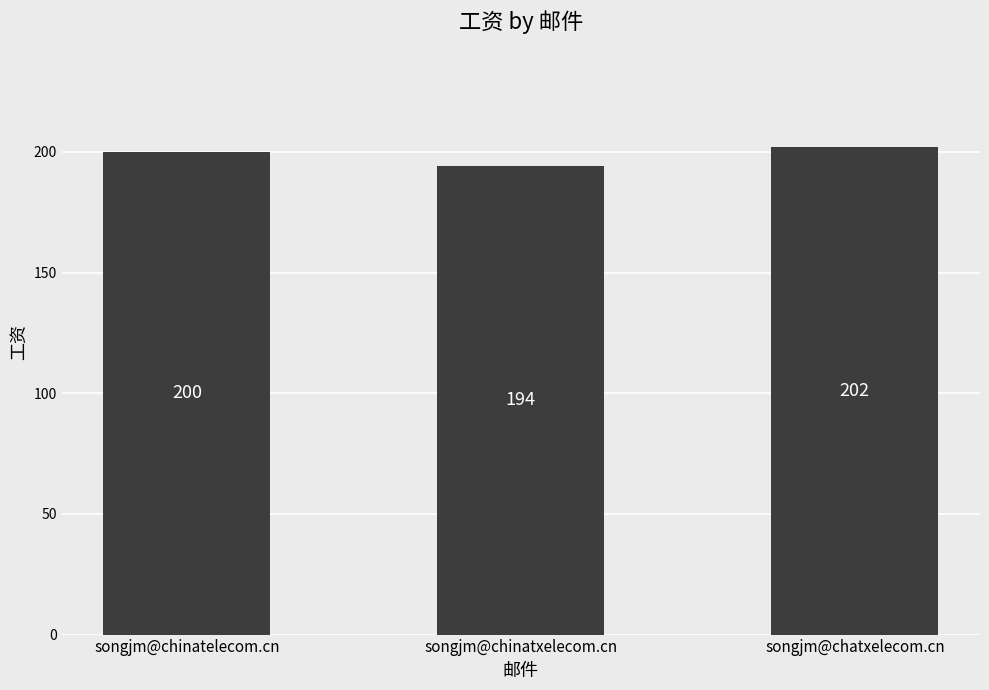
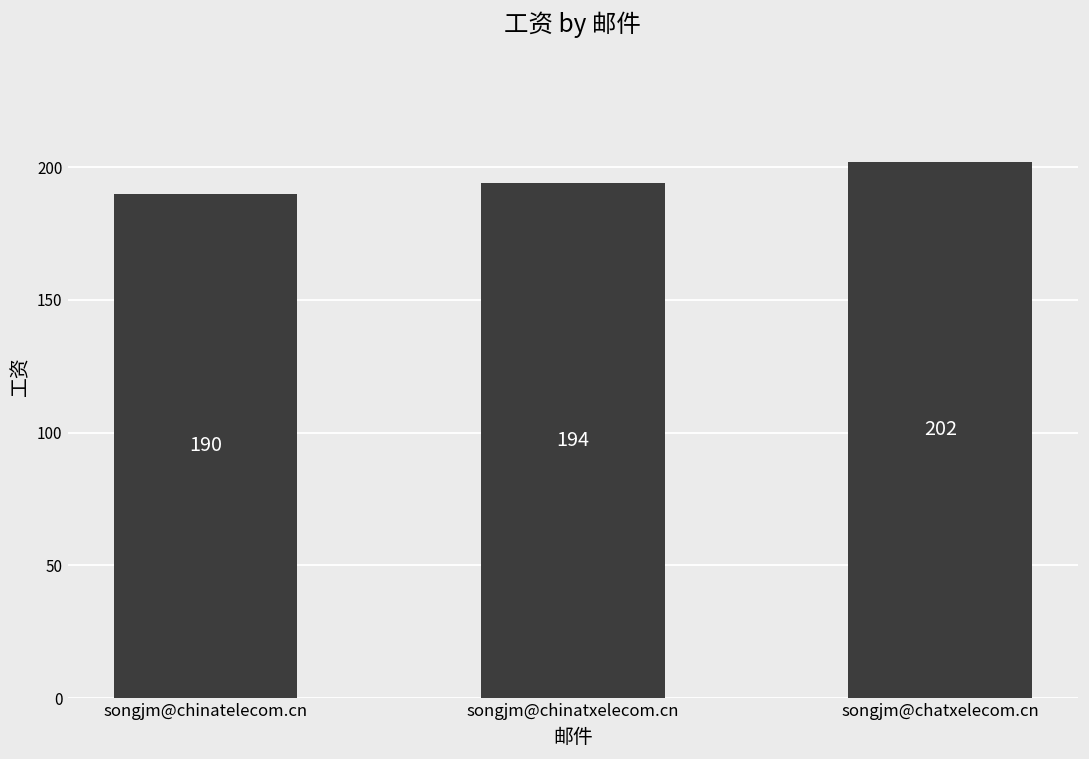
songjm@chinatelecom.cn: 200 -> 190
